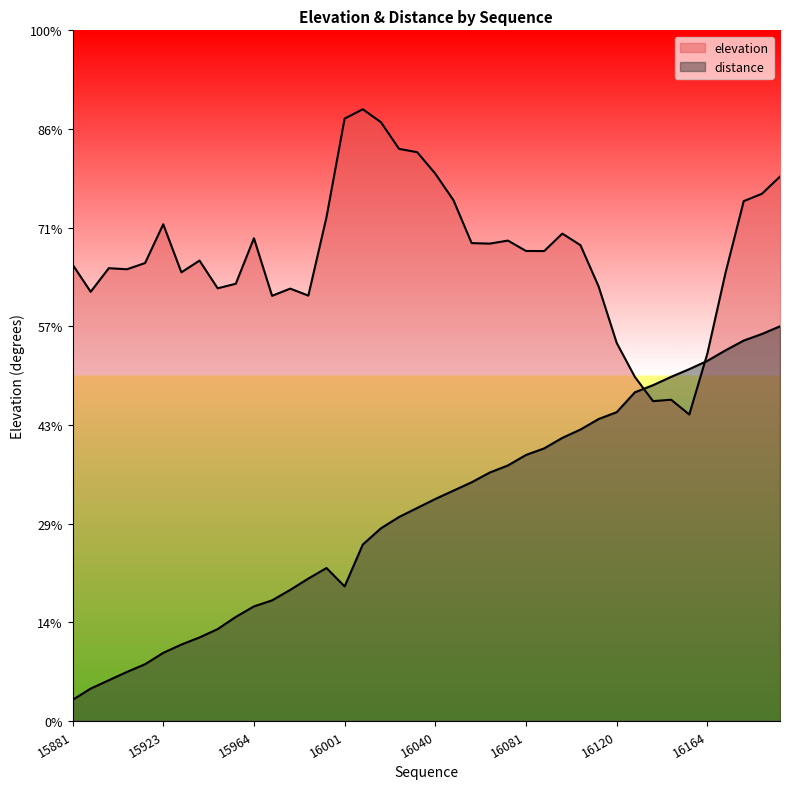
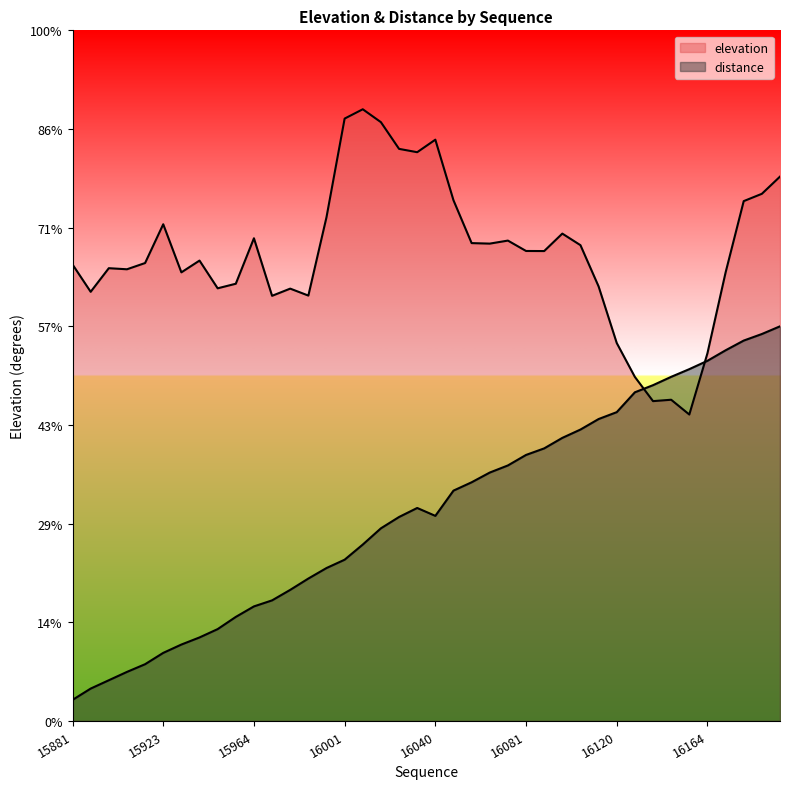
distance, 16001: 19% -> 23%
elevation, 16040: 79% -> 84%
distance, 16040: 32% -> 30%
